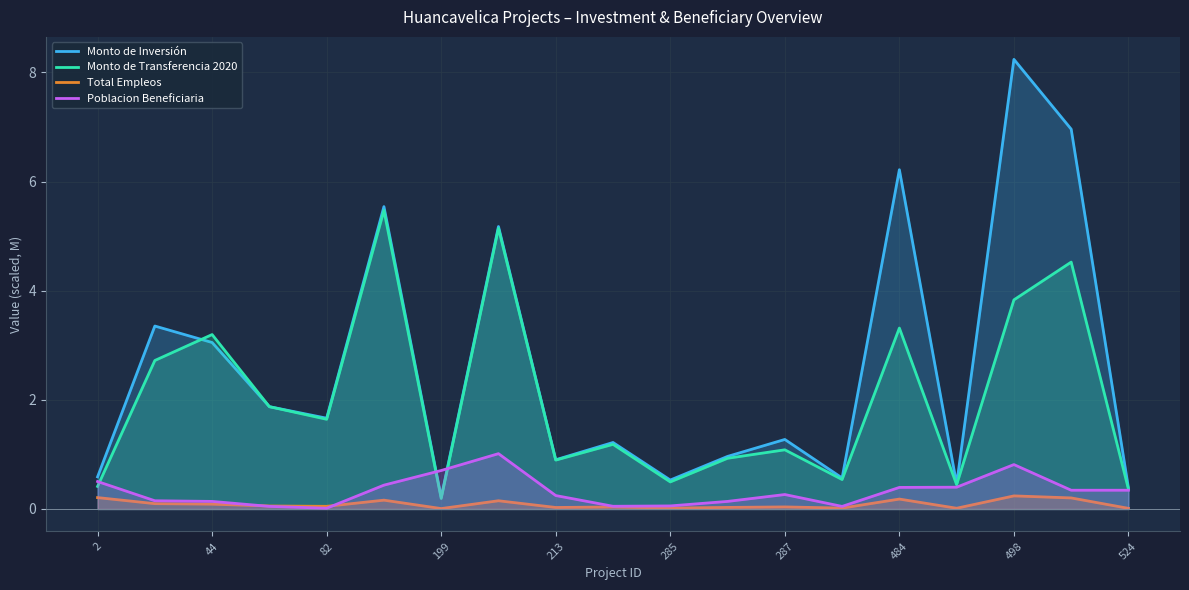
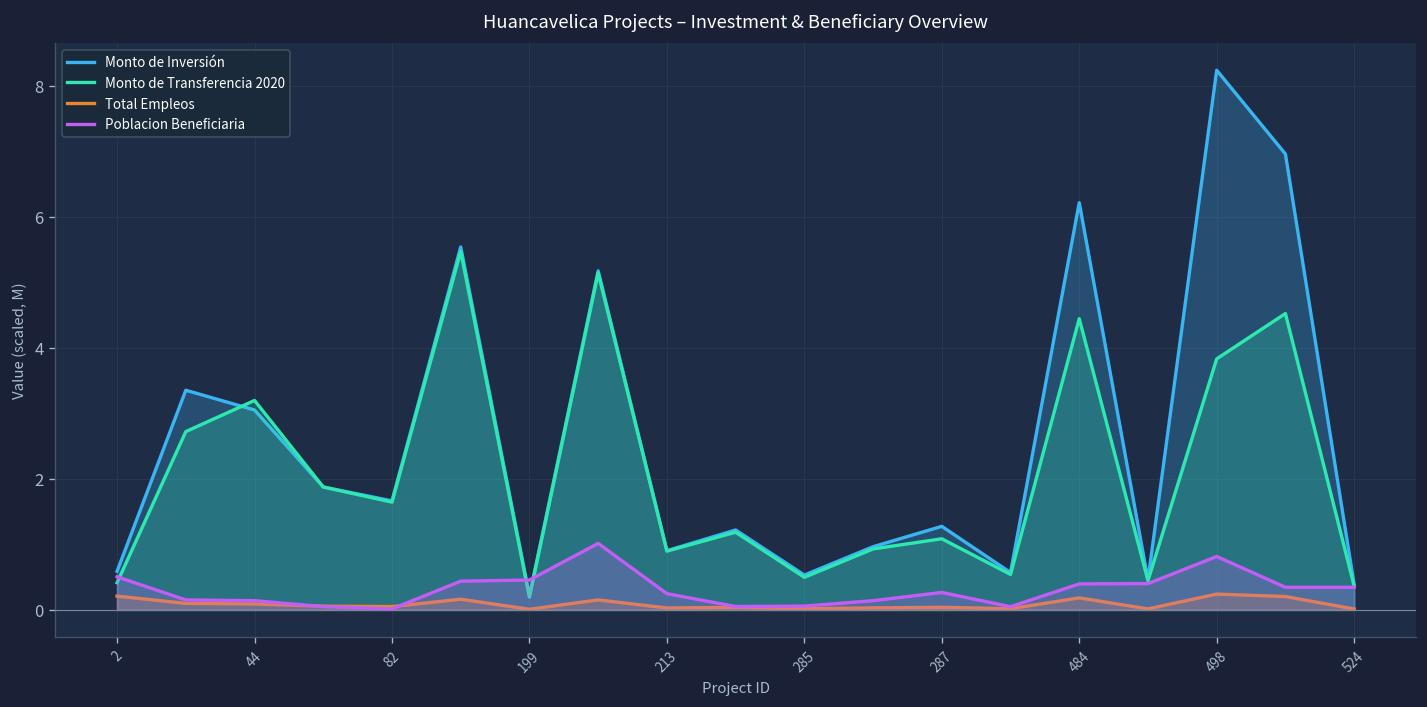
Poblacion Beneficiaria, 199: 0.7 -> 0.5
Monto de Transferencia 2020, 484: 3.3 -> 4.4
